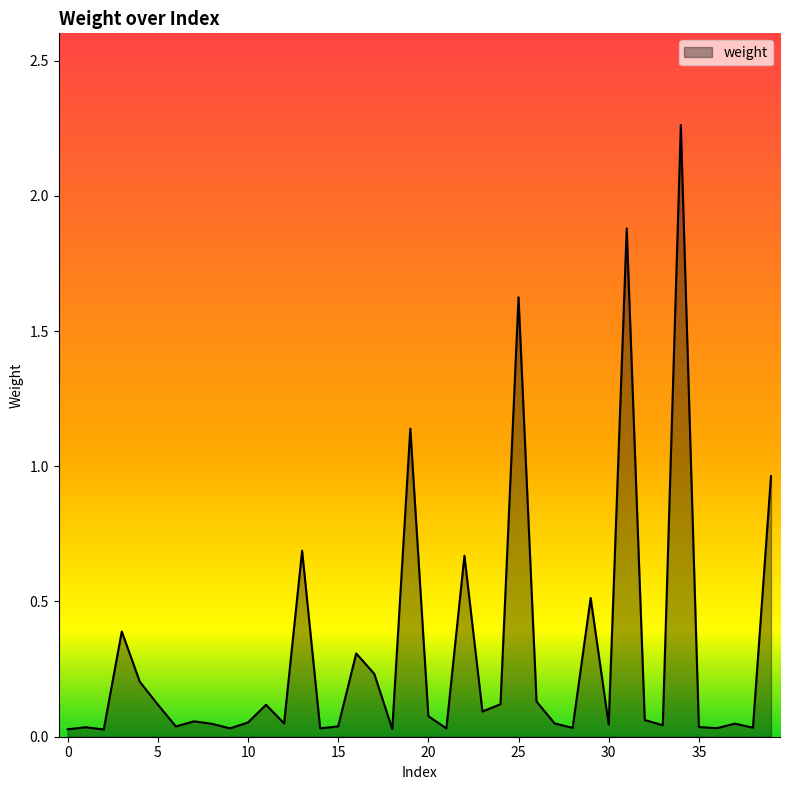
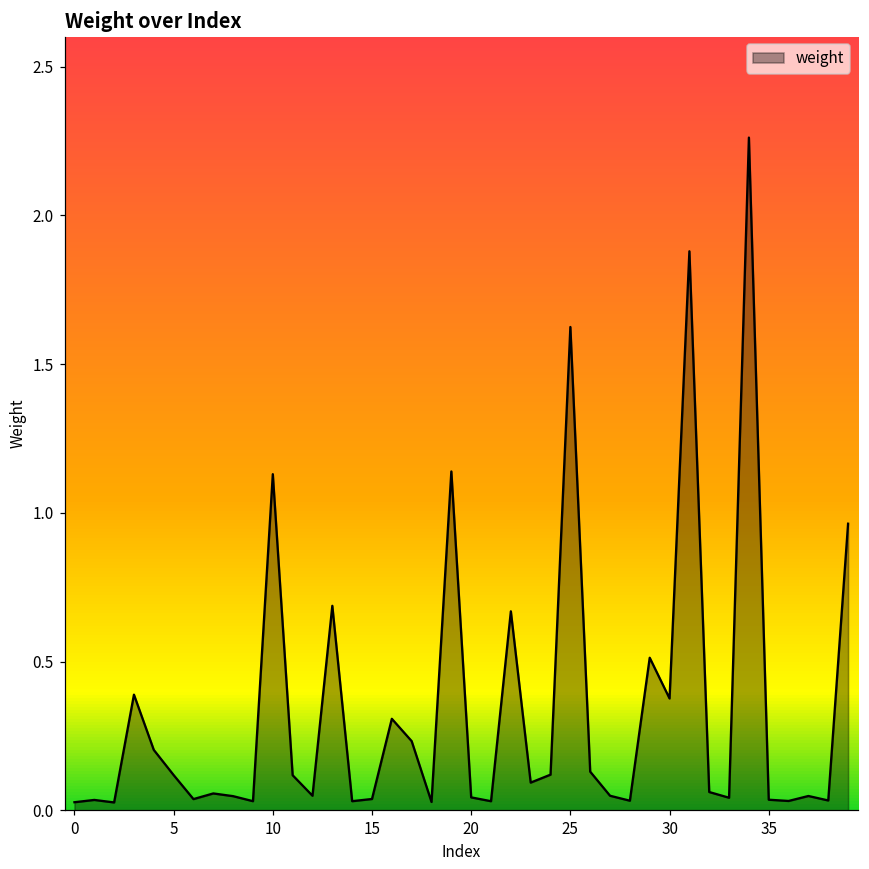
10: 0.05 -> 1.13
20: 0.08 -> 0.04
30: 0.05 -> 0.38
